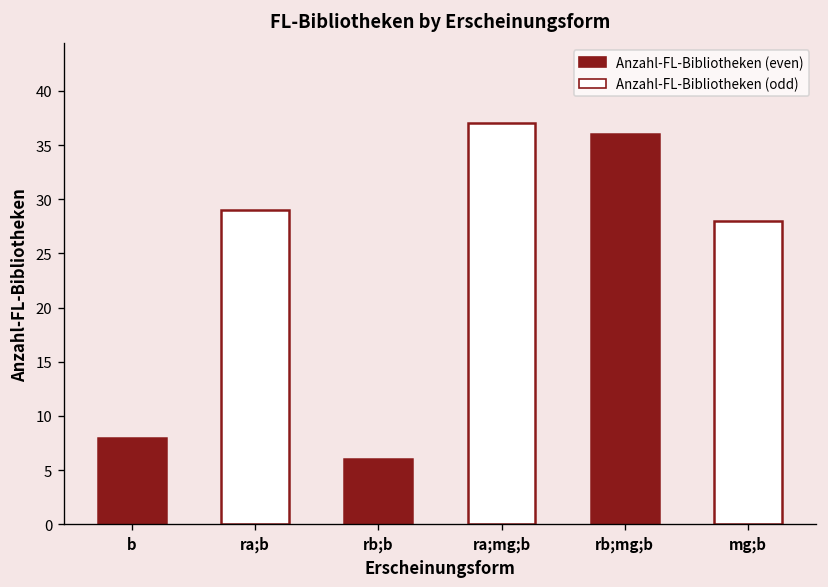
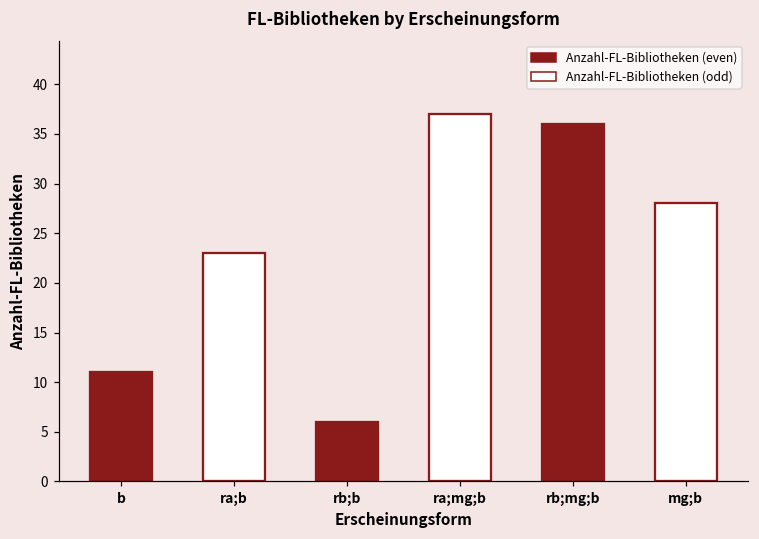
b: 8 -> 11
ra;b: 29 -> 23
